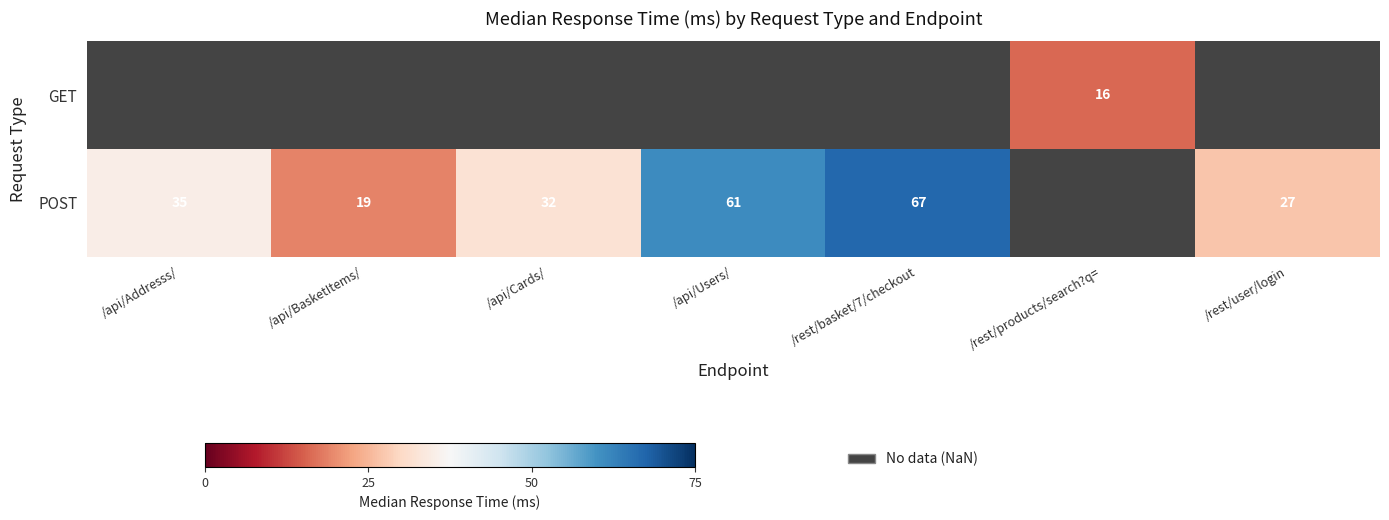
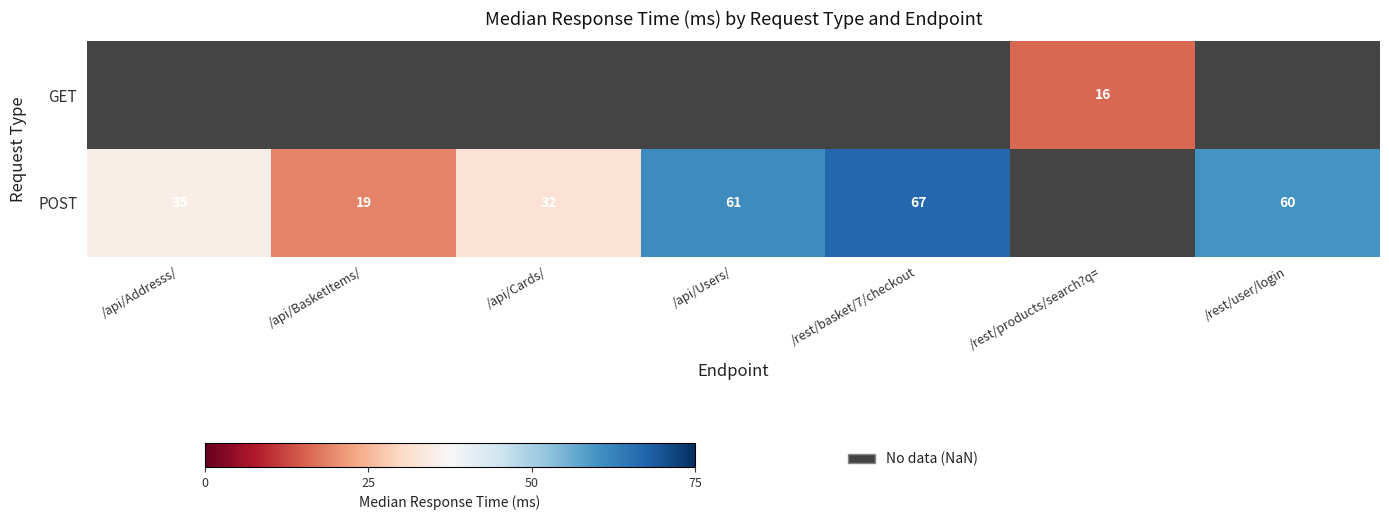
POST, /rest/user/login: 27 -> 60
